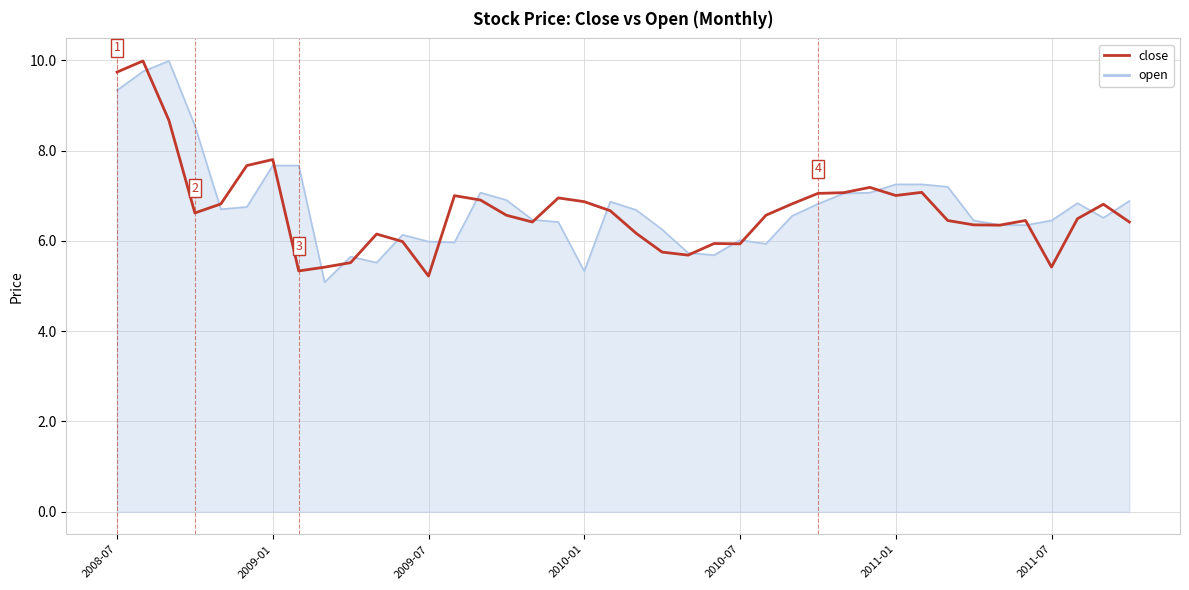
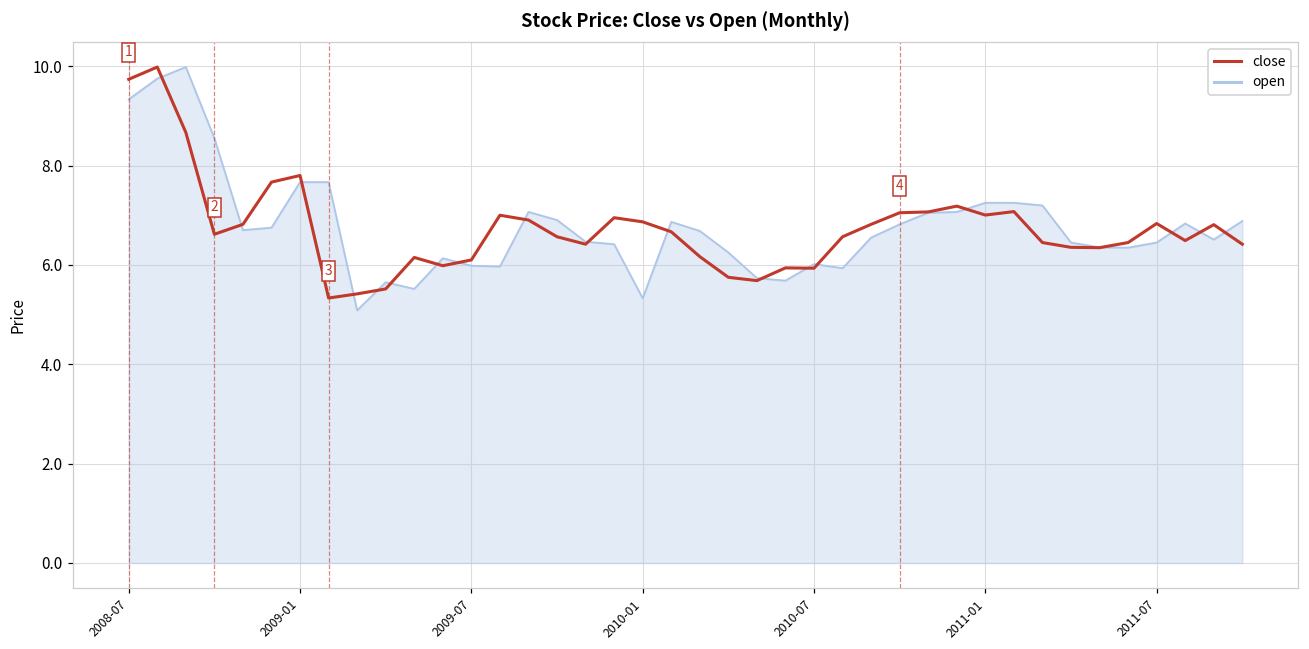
close, 2009-07: 5.2 -> 6.1
close, 2011-07: 5.4 -> 6.8
